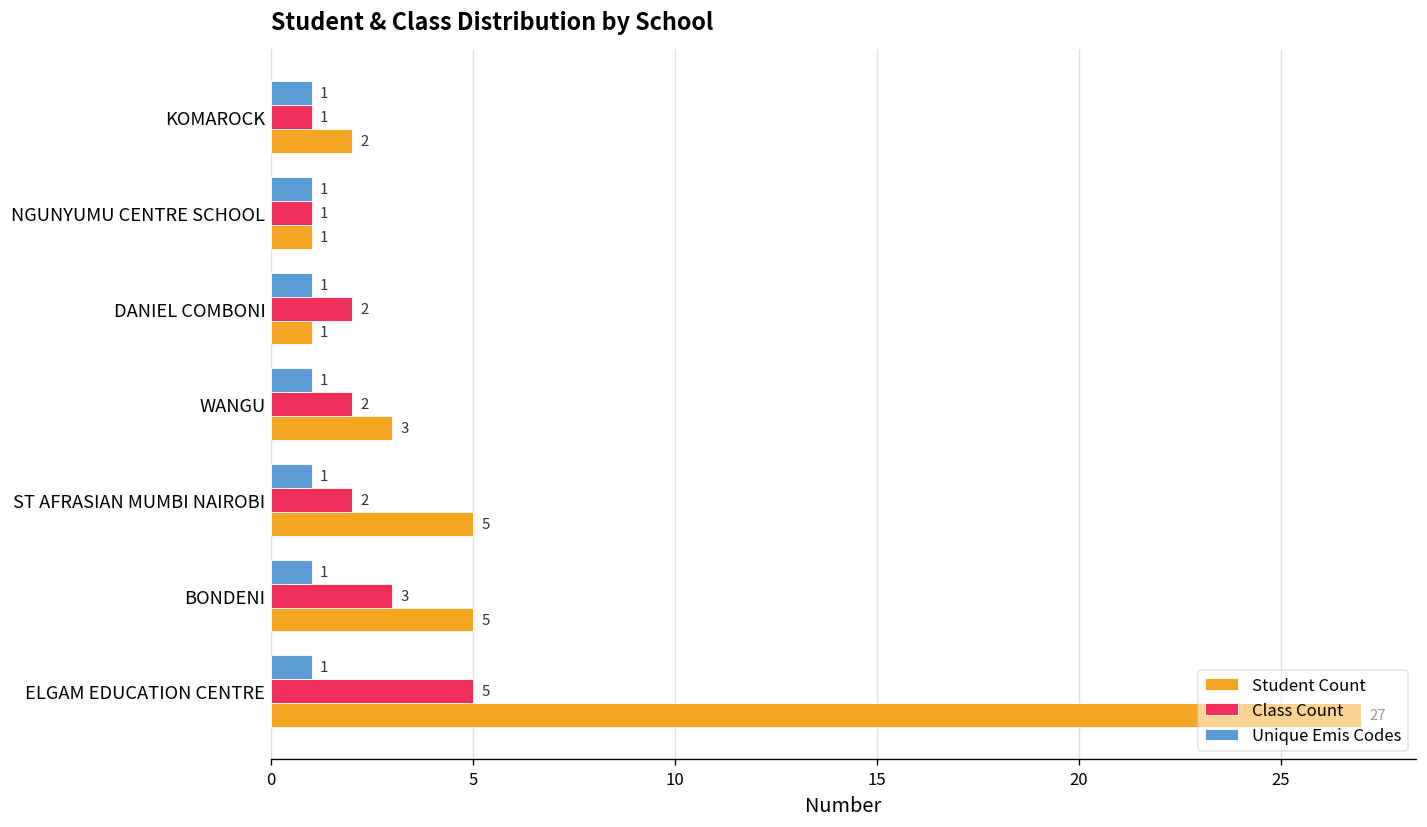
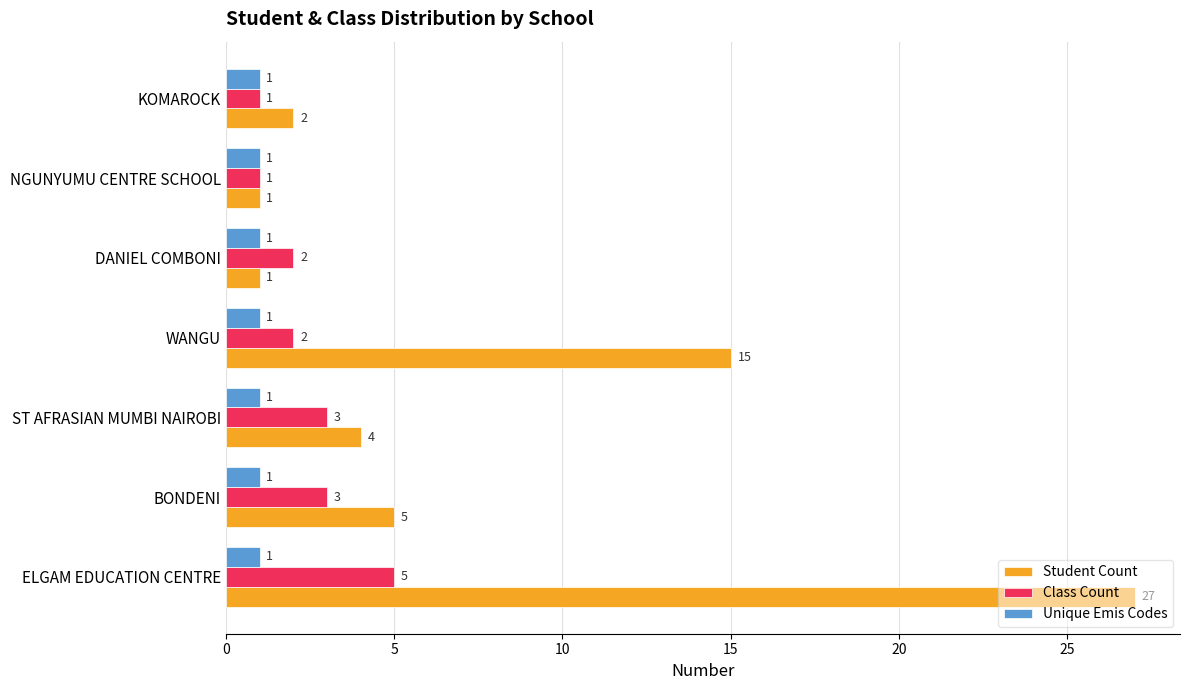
Student Count, WANGU: 3 -> 15
Class Count, ST AFRASIAN MUMBI NAIROBI: 2 -> 3
Student Count, ST AFRASIAN MUMBI NAIROBI: 5 -> 4
